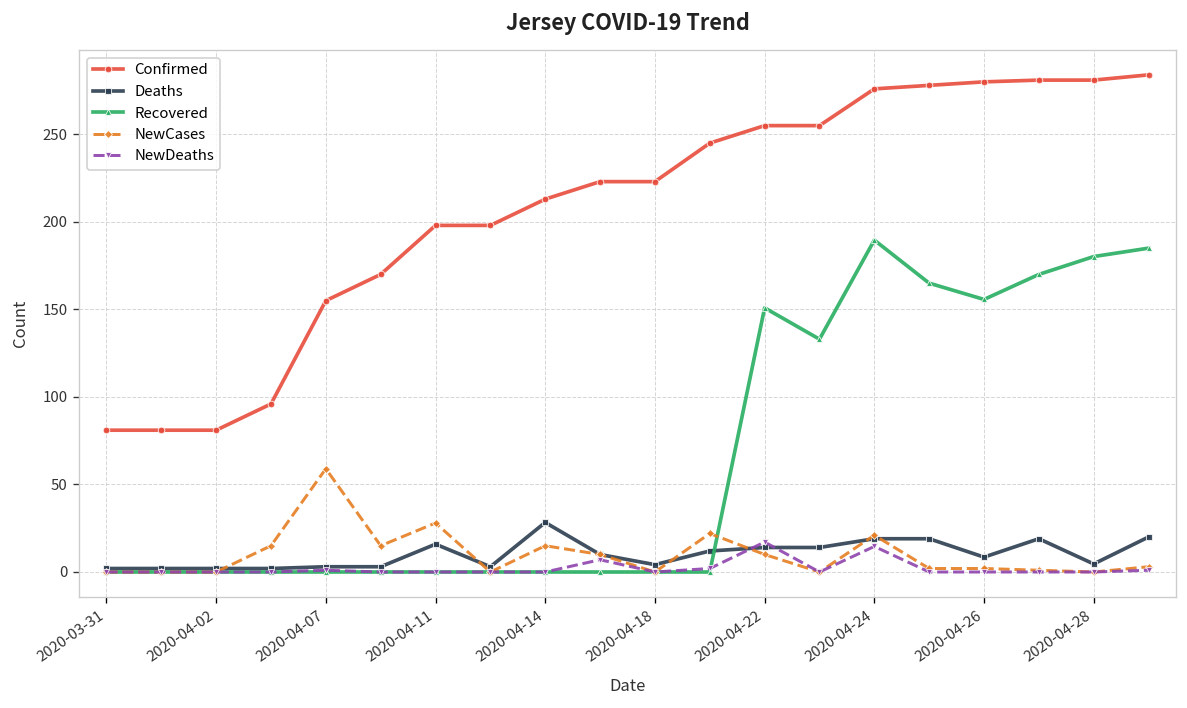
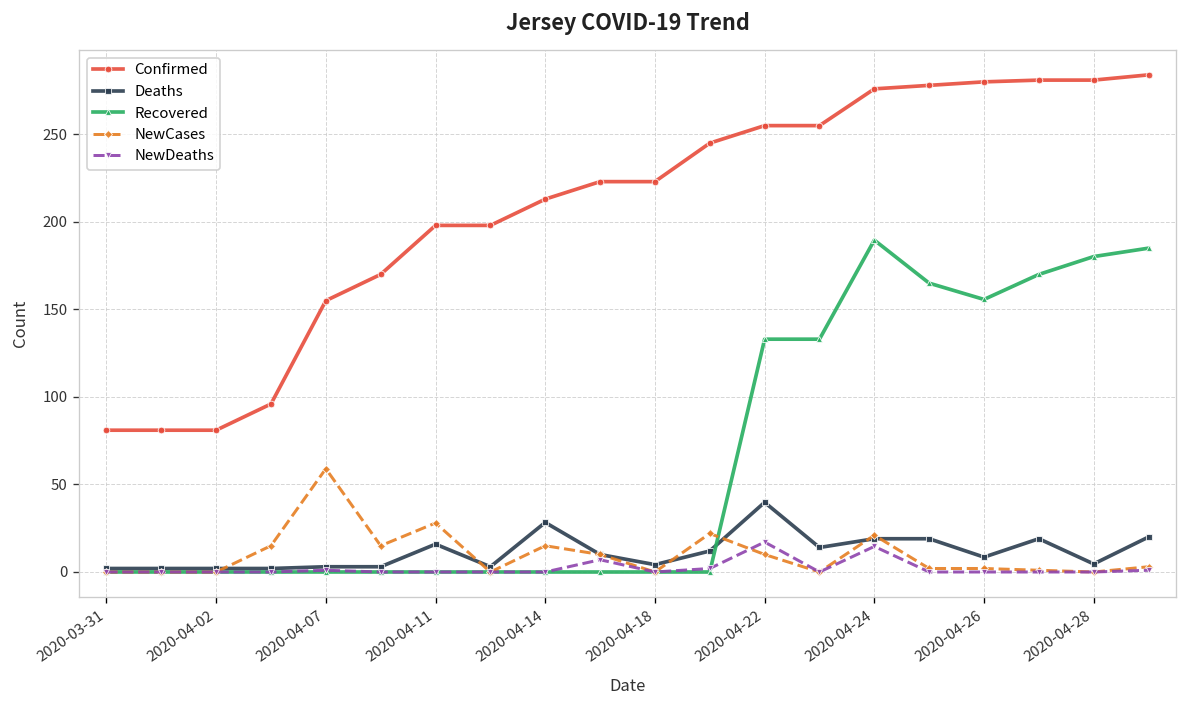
Deaths, 2020-04-22: 14 -> 40
Recovered, 2020-04-22: 151 -> 133
